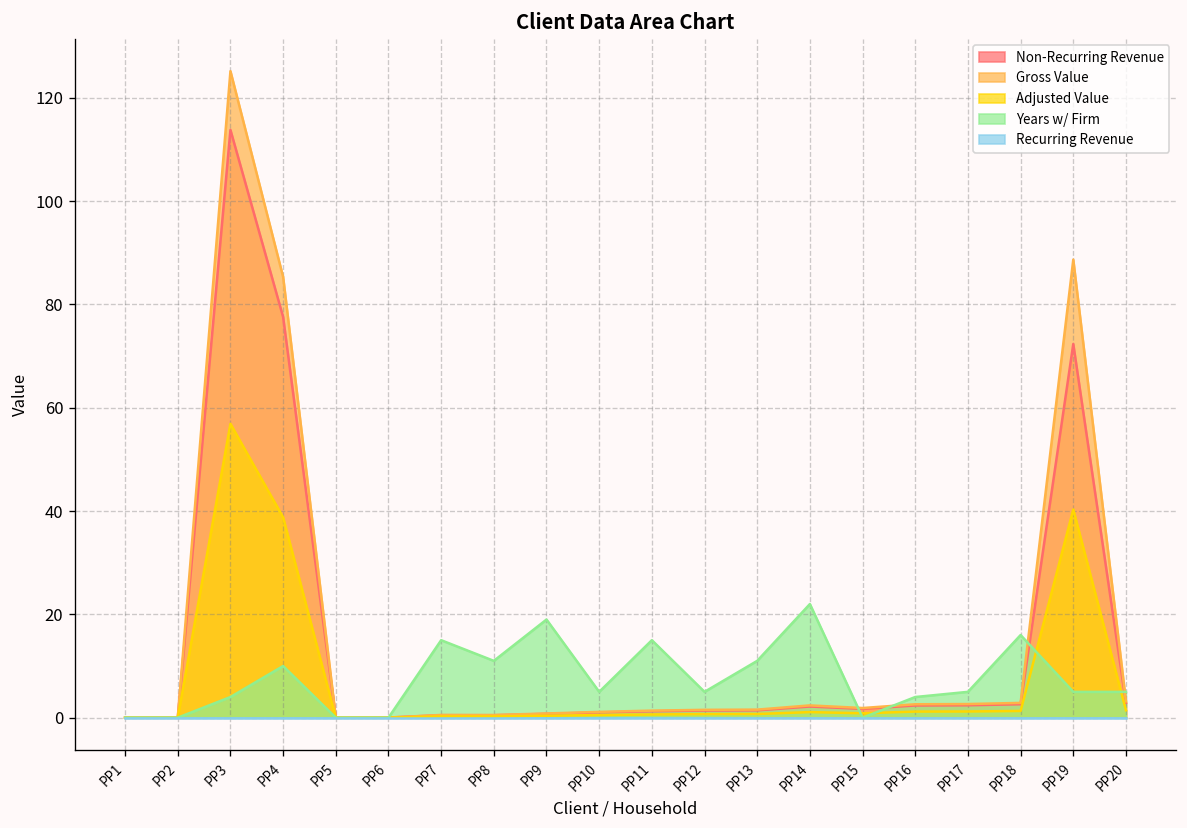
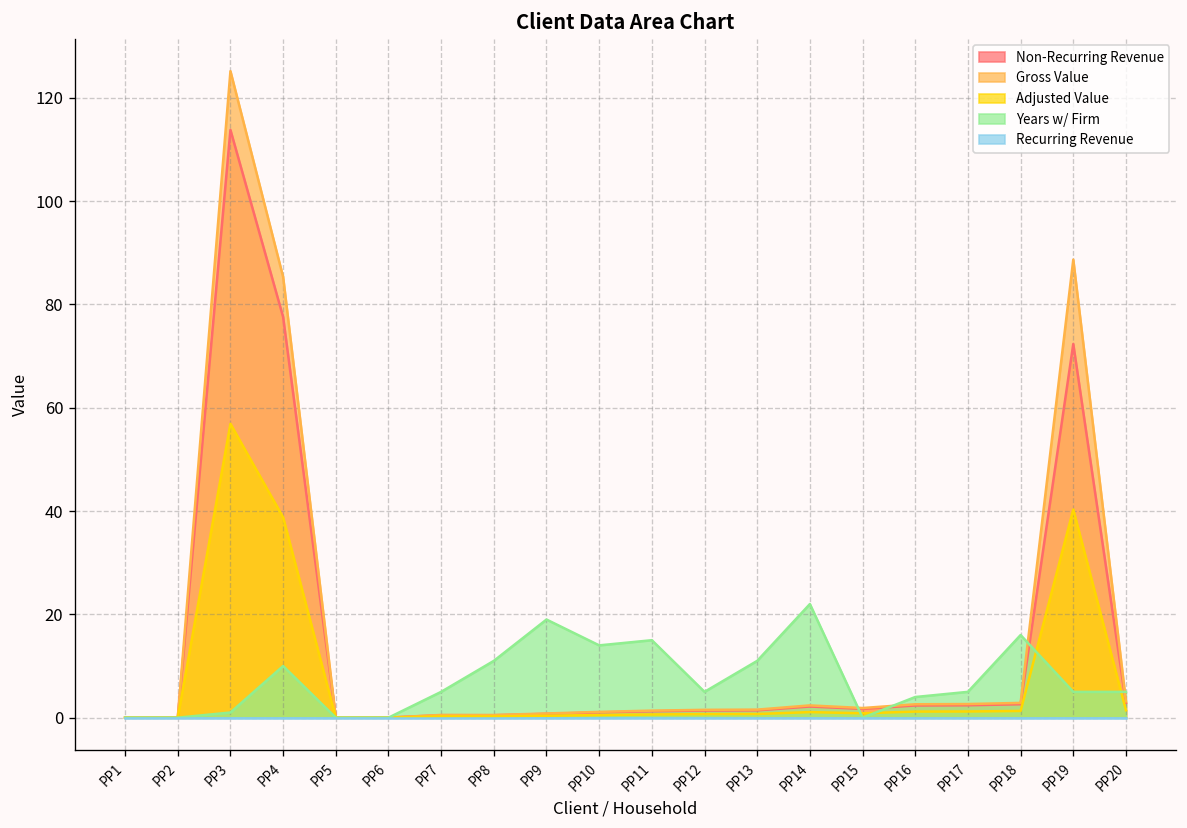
Years w/ Firm, PP3: 4 -> 1
Years w/ Firm, PP7: 15 -> 5
Years w/ Firm, PP10: 5 -> 14
